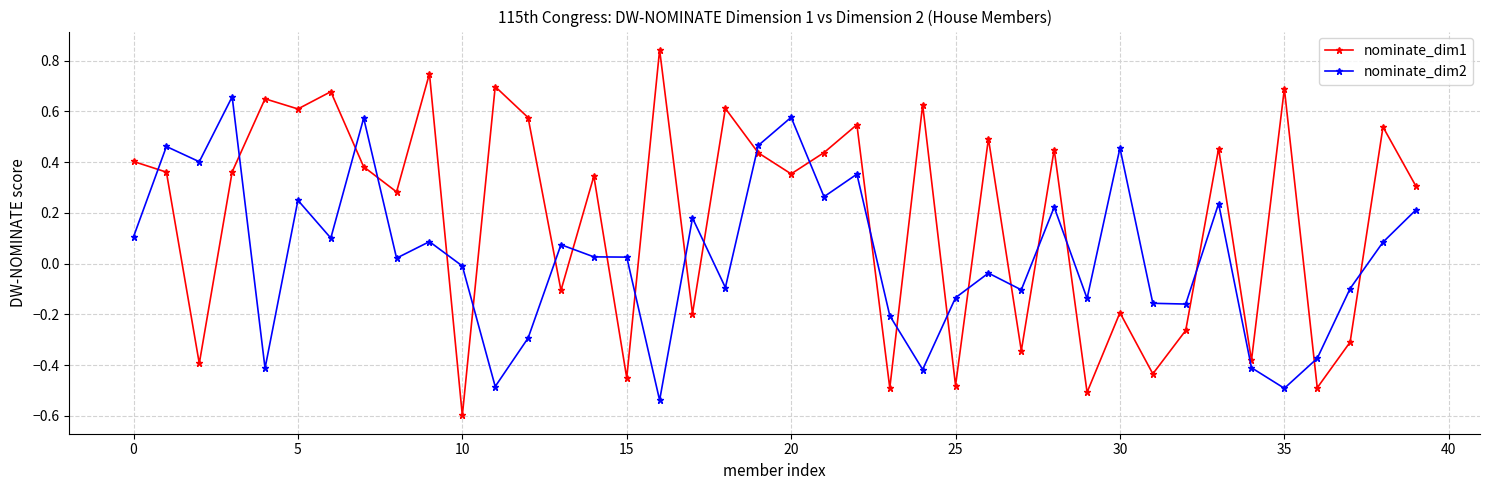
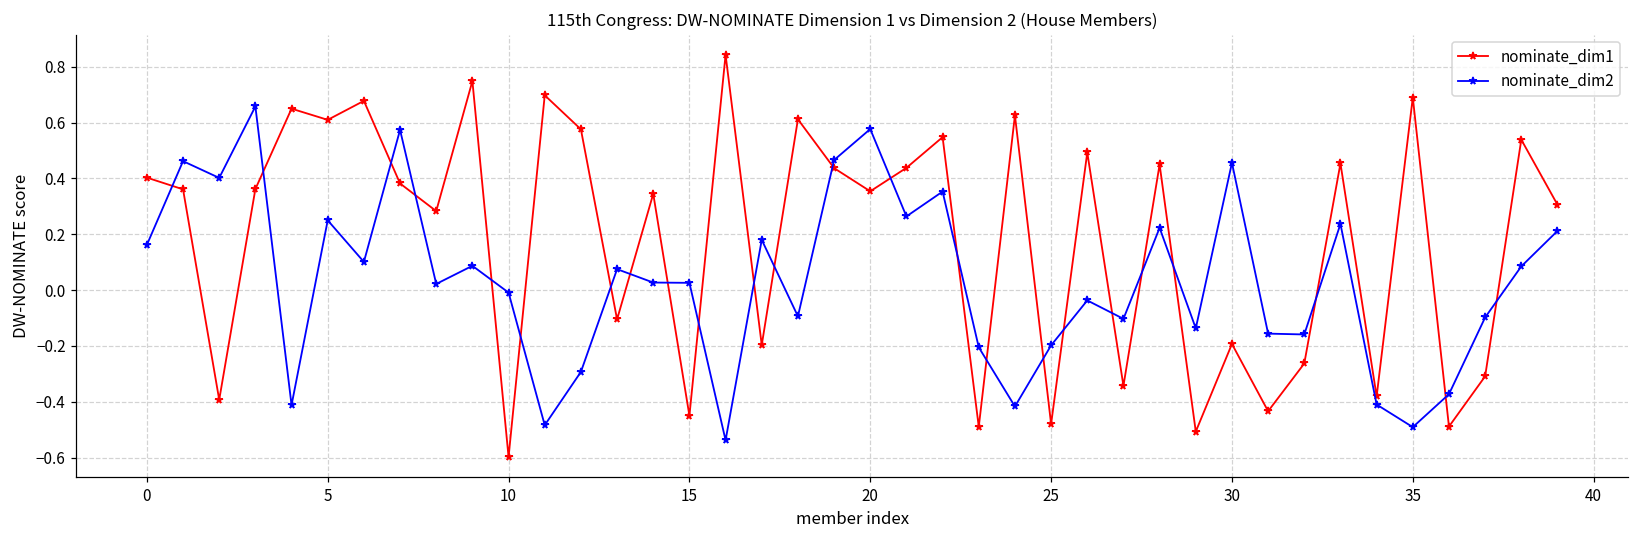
nominate_dim2, 0: 0.11 -> 0.16
nominate_dim2, 25: -0.13 -> -0.20
